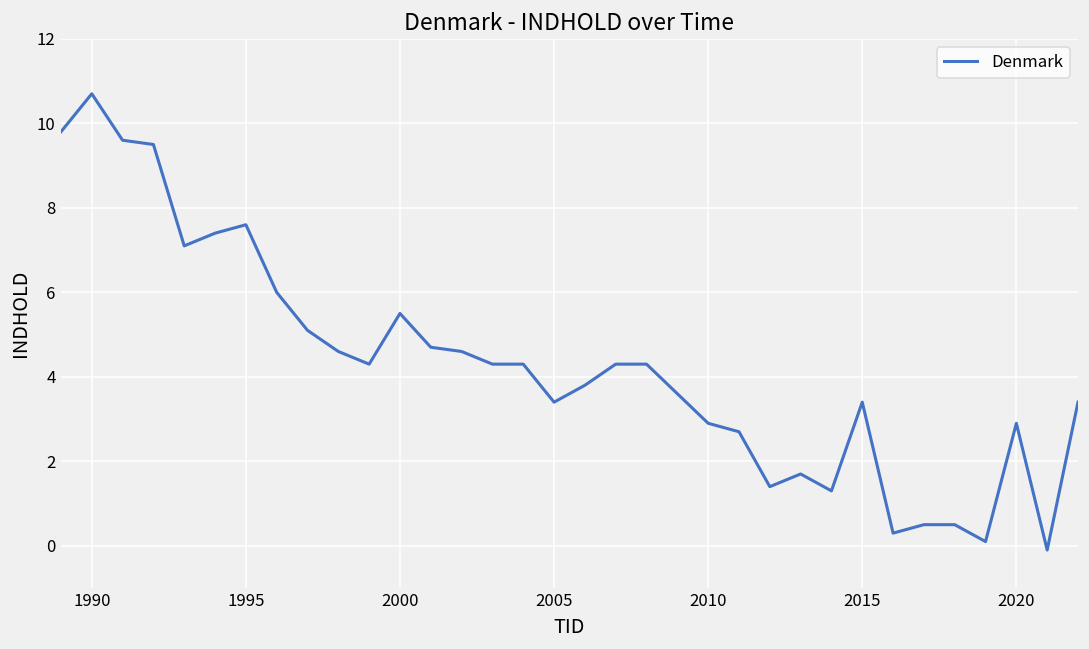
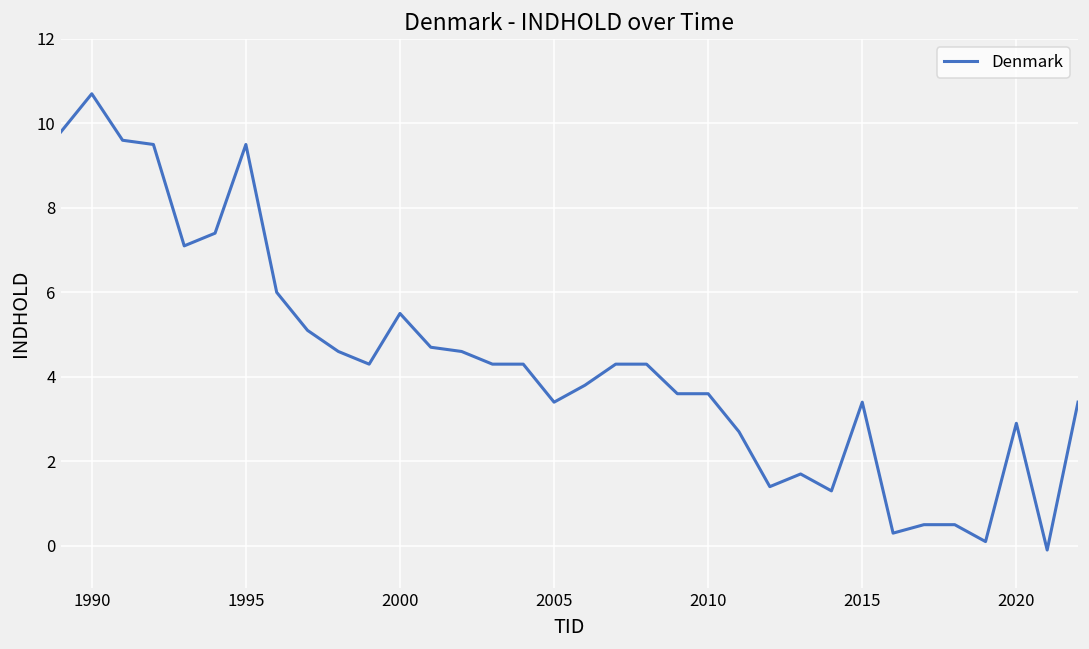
1995: 7.6 -> 9.5
2010: 2.9 -> 3.6
